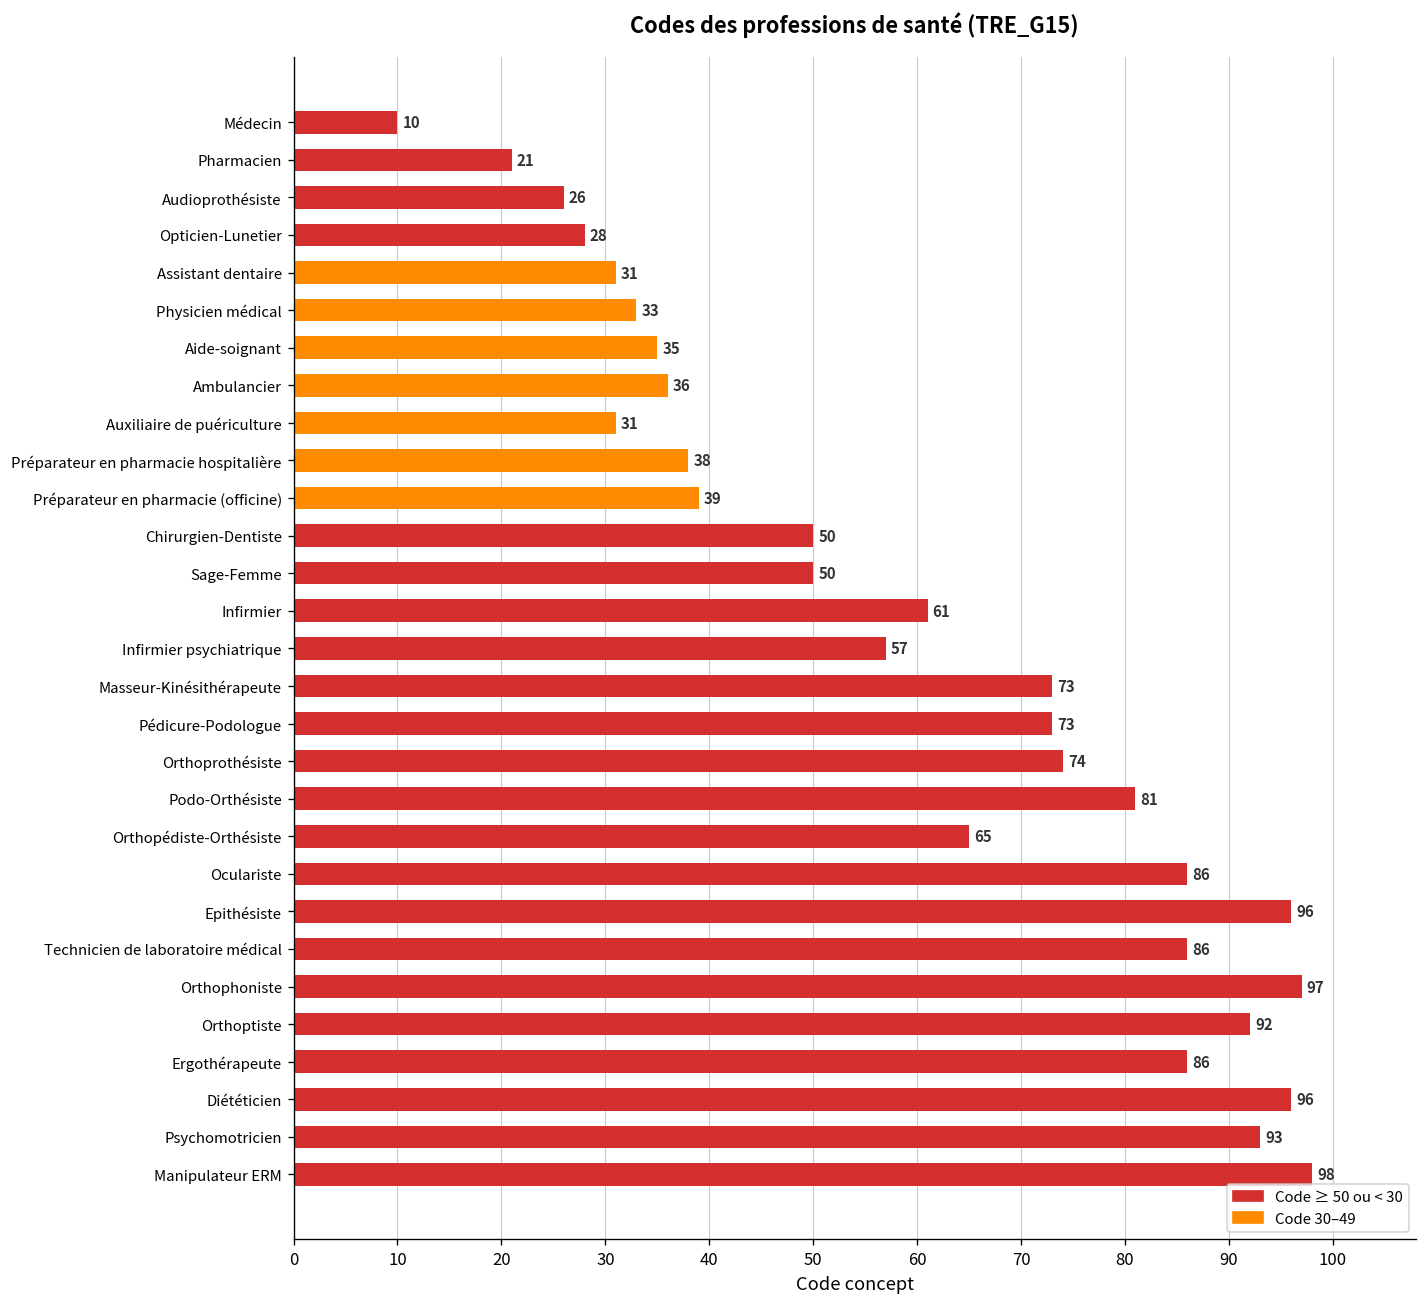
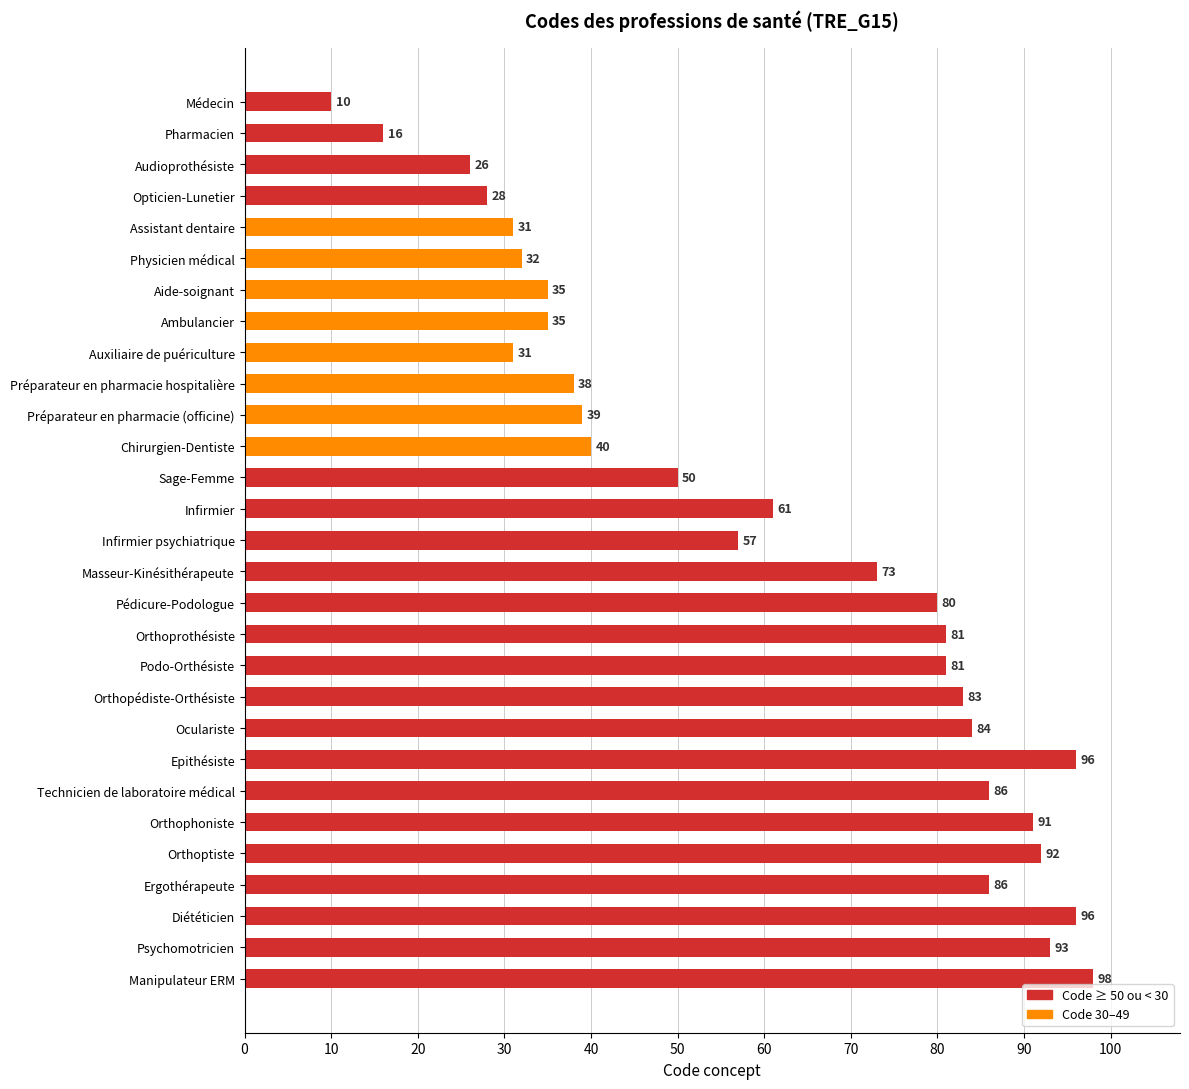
Pharmacien: 21 -> 16
Physicien médical: 33 -> 32
Ambulancier: 36 -> 35
Chirurgien-Dentiste: 50 -> 40
Pédicure-Podologue: 73 -> 80
Orthoprothésiste: 74 -> 81
Orthopédiste-Orthésiste: 65 -> 83
Oculariste: 86 -> 84
Orthophoniste: 97 -> 91
